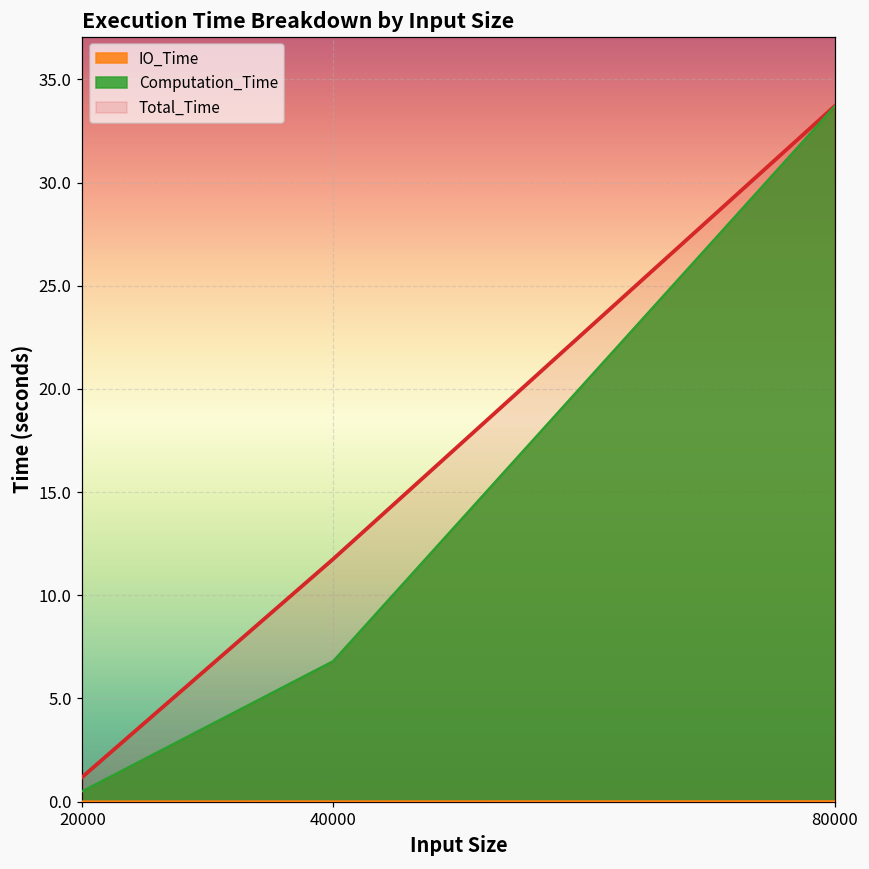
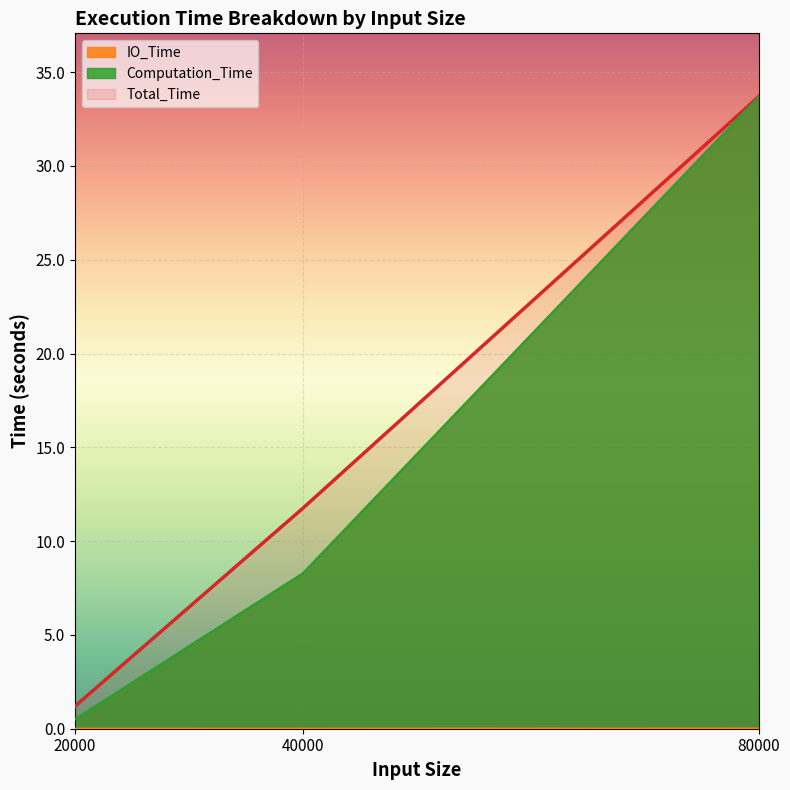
Computation_Time, 40000: 6.8 -> 8.3
